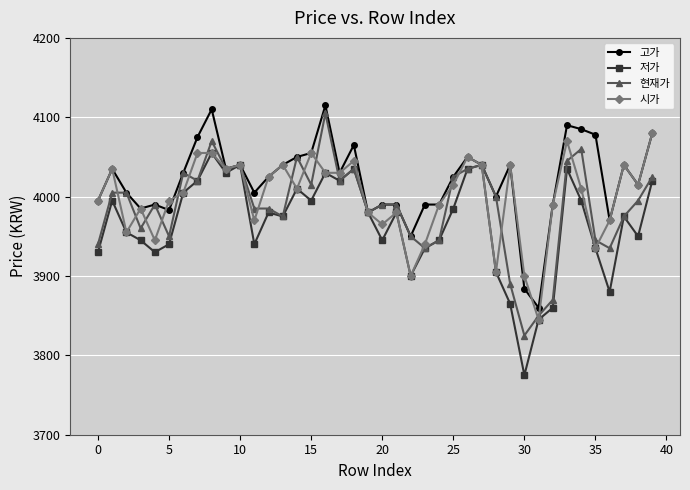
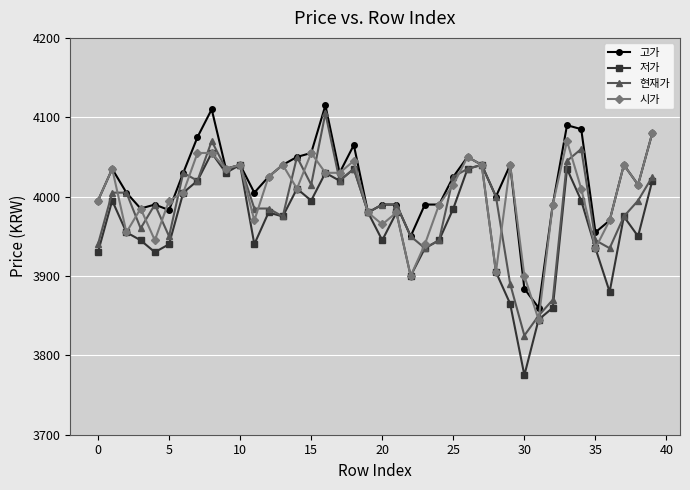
고가, 35: 4080 -> 3960
